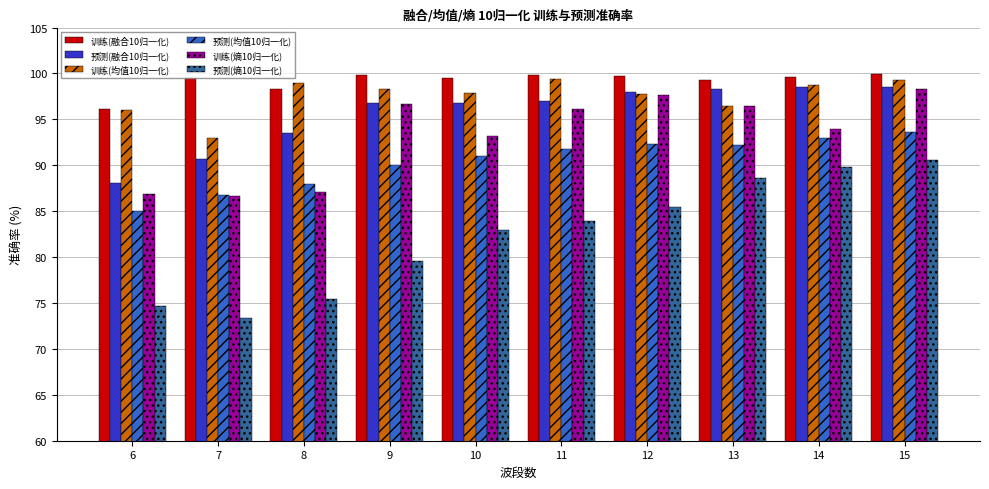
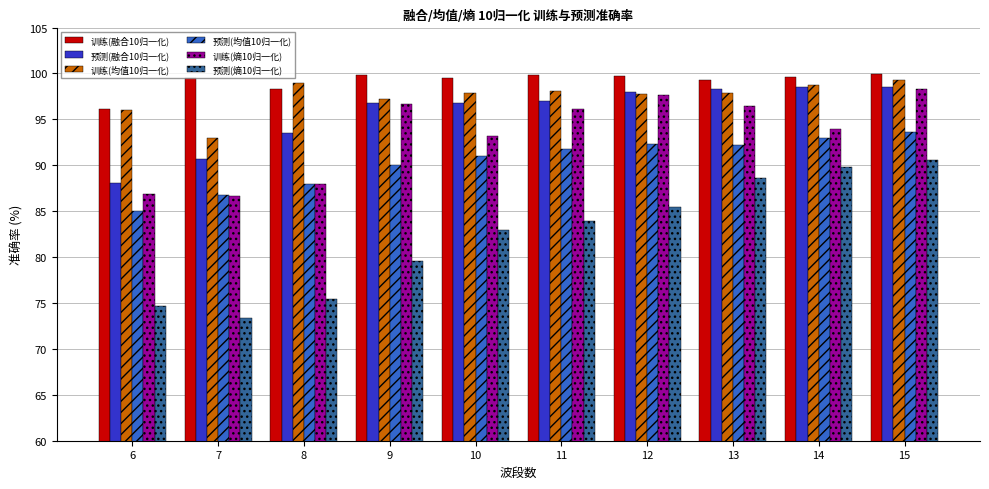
训练(熵10归一化), 8: 87 -> 88
训练(均值10归一化), 9: 98 -> 97
训练(均值10归一化), 11: 99 -> 98
训练(均值10归一化), 13: 96 -> 98
